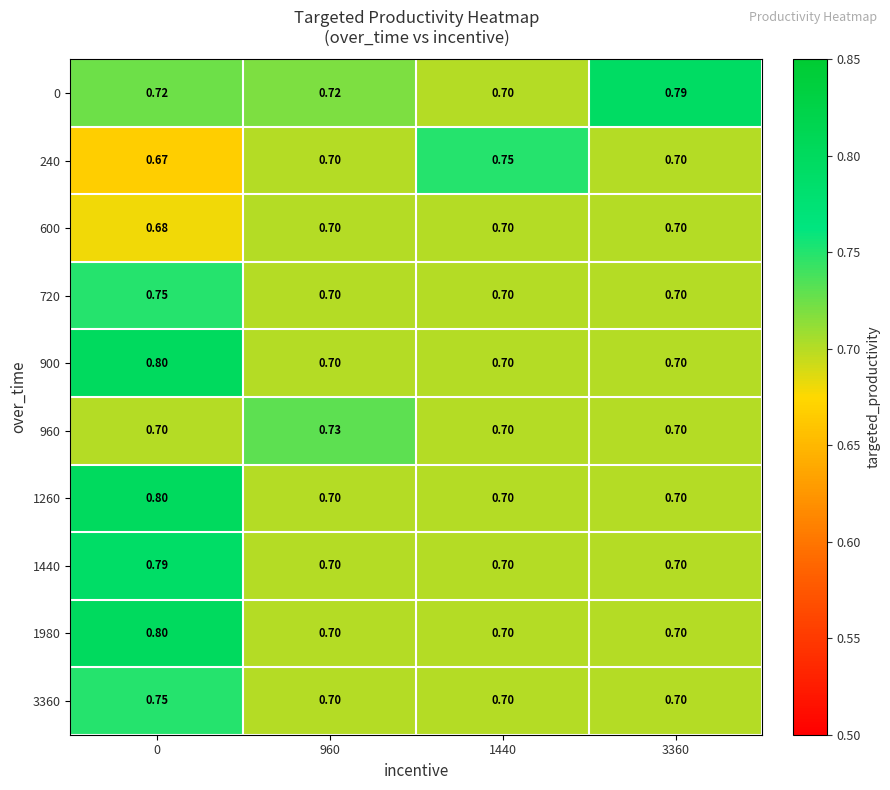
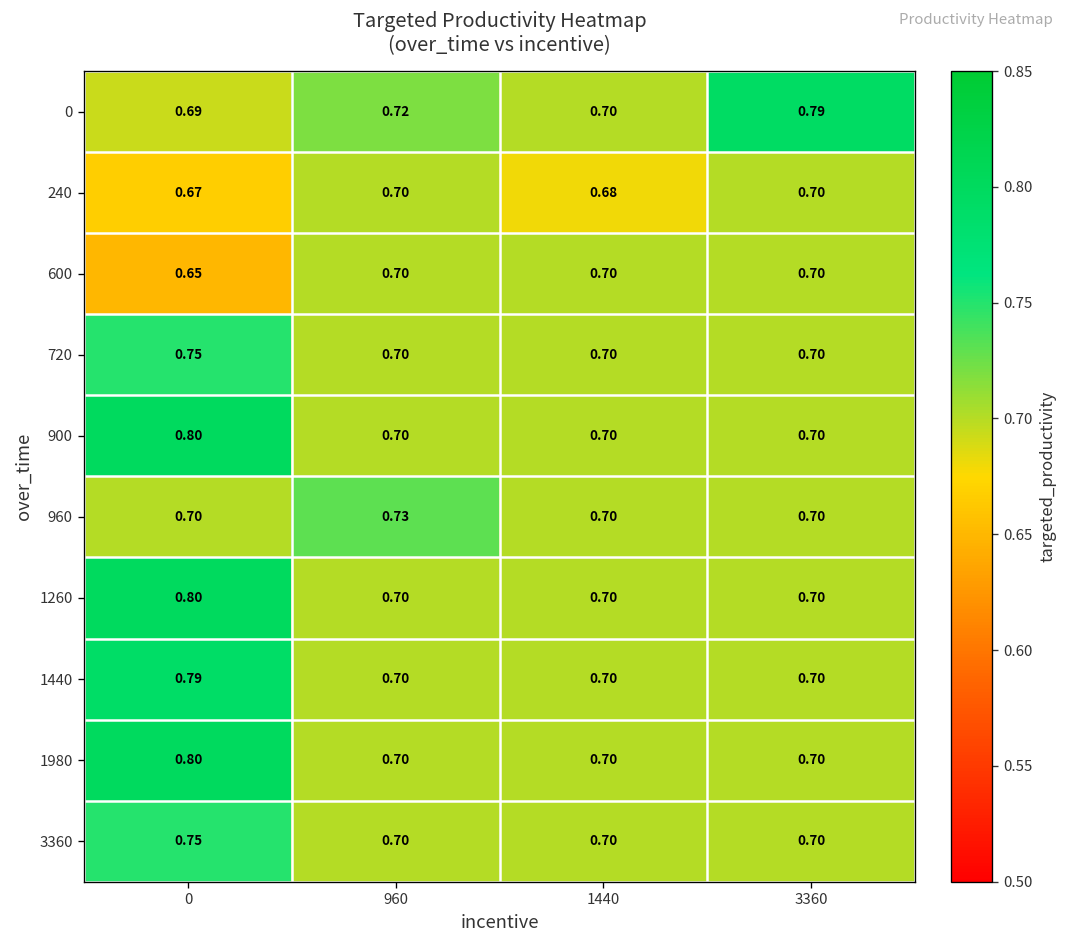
0, 0: 0.72 -> 0.69
240, 1440: 0.75 -> 0.68
600, 0: 0.68 -> 0.65
